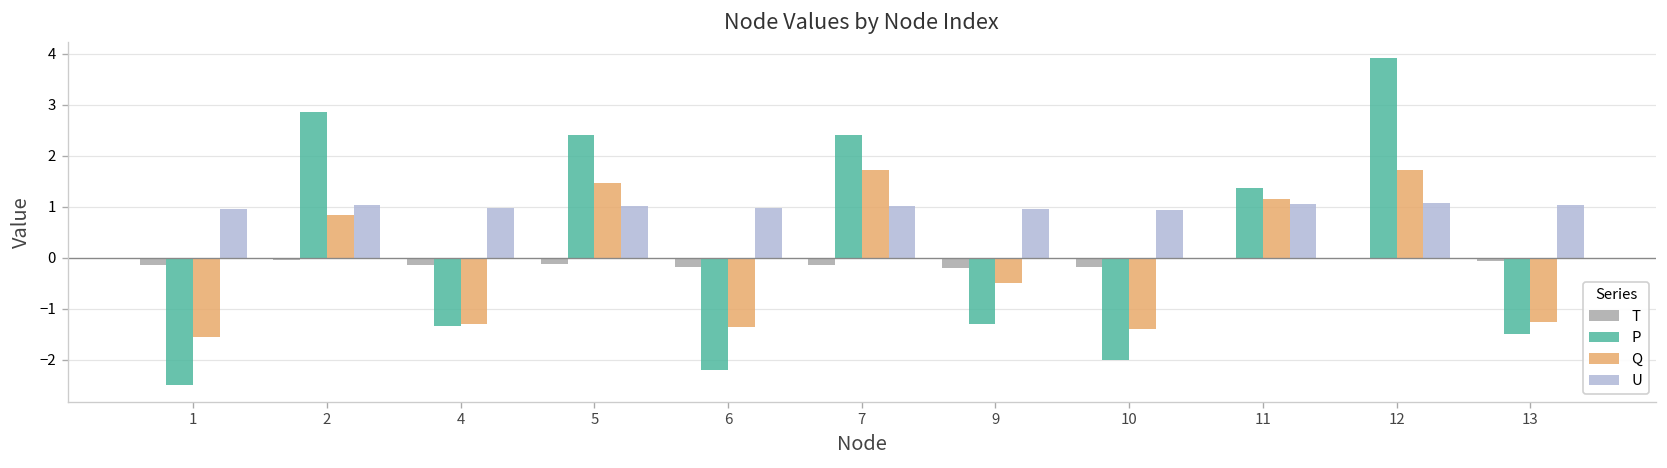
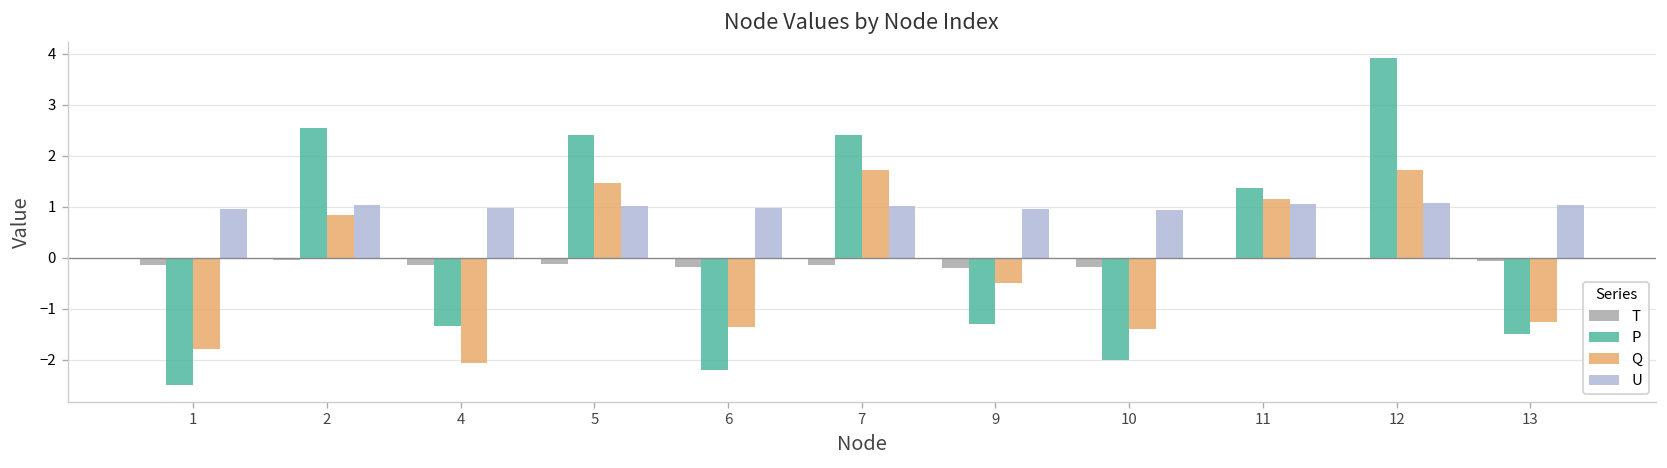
Q, 1: -1.5 -> -1.8
P, 2: 2.9 -> 2.6
Q, 4: -1.3 -> -2.1
